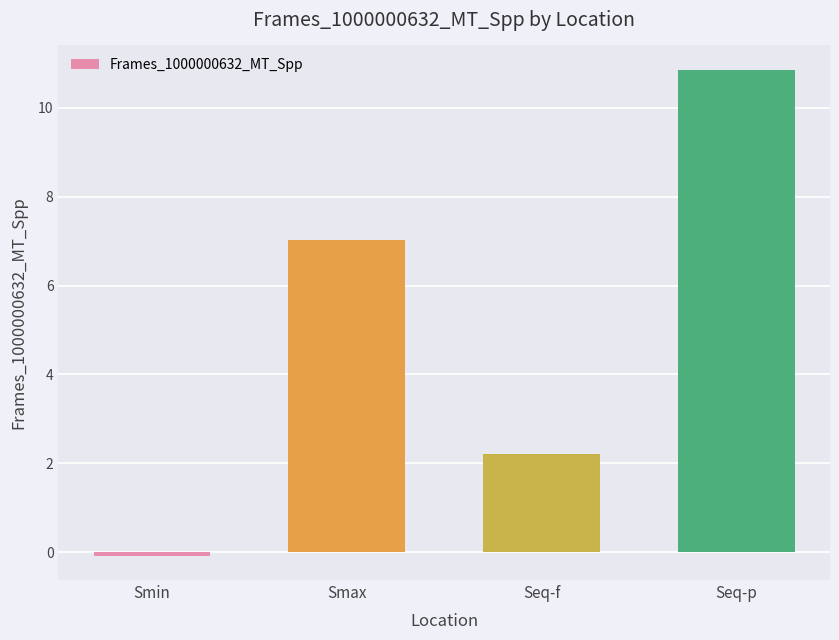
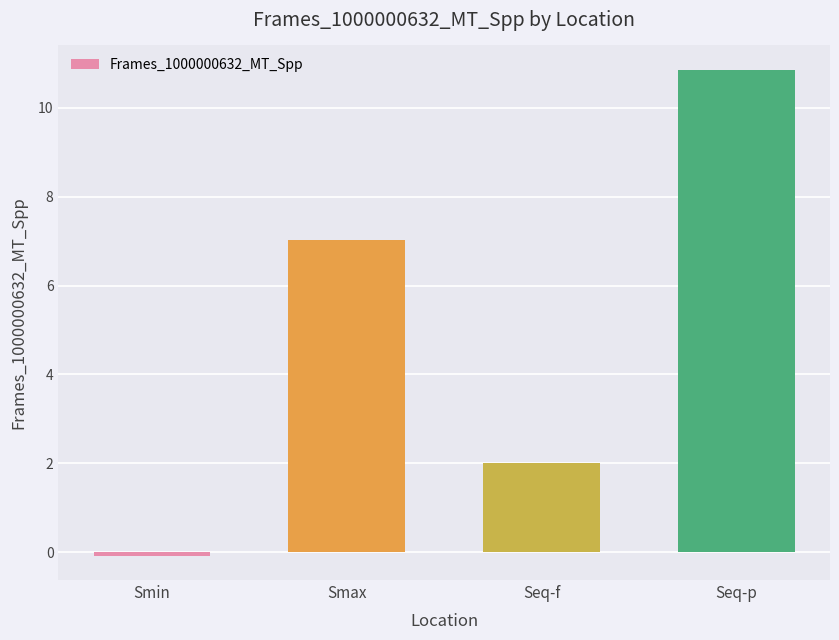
Seq-f: 2.2 -> 2.0
